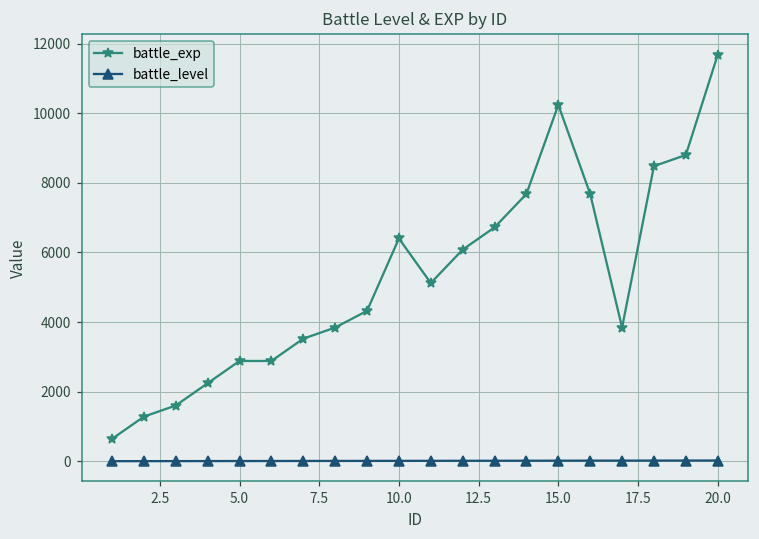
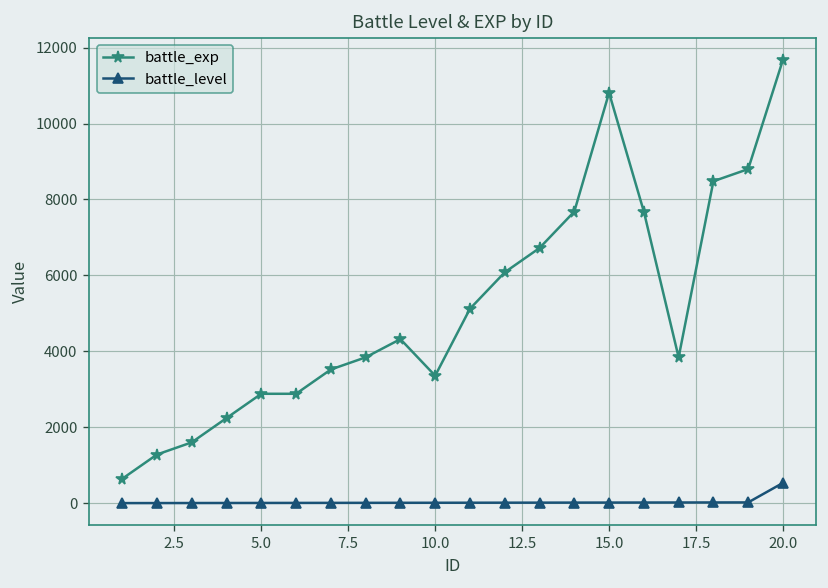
battle_exp, 10.0: 6400 -> 3400
battle_exp, 15.0: 10200 -> 10800
battle_level, 20.0: 0 -> 500
